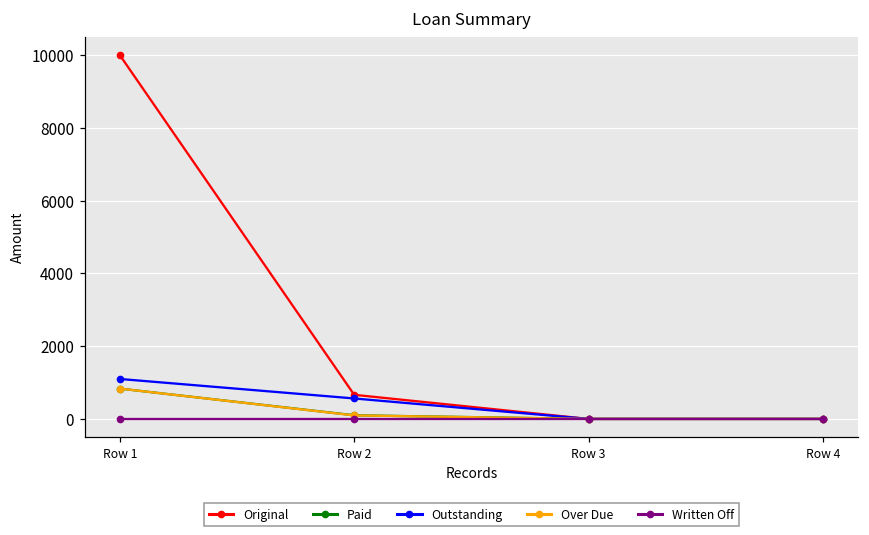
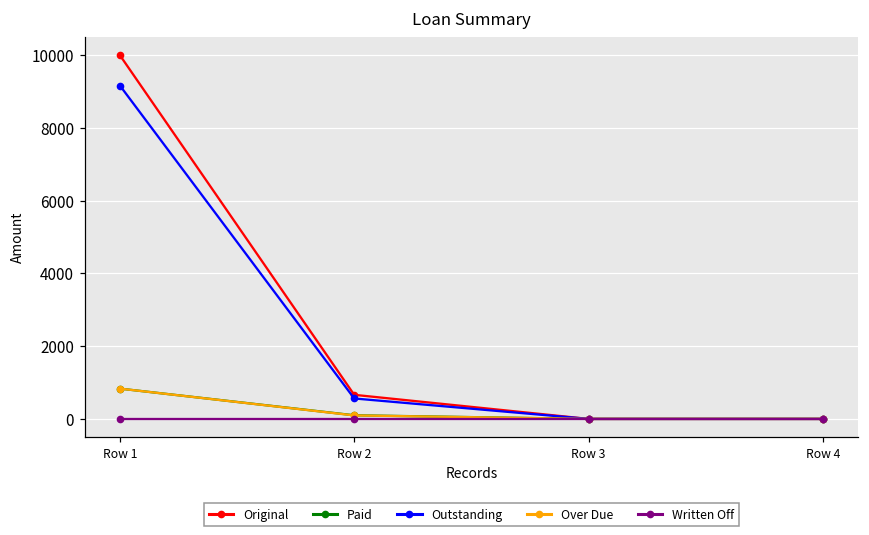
Outstanding, Row 1: 1100 -> 9200
